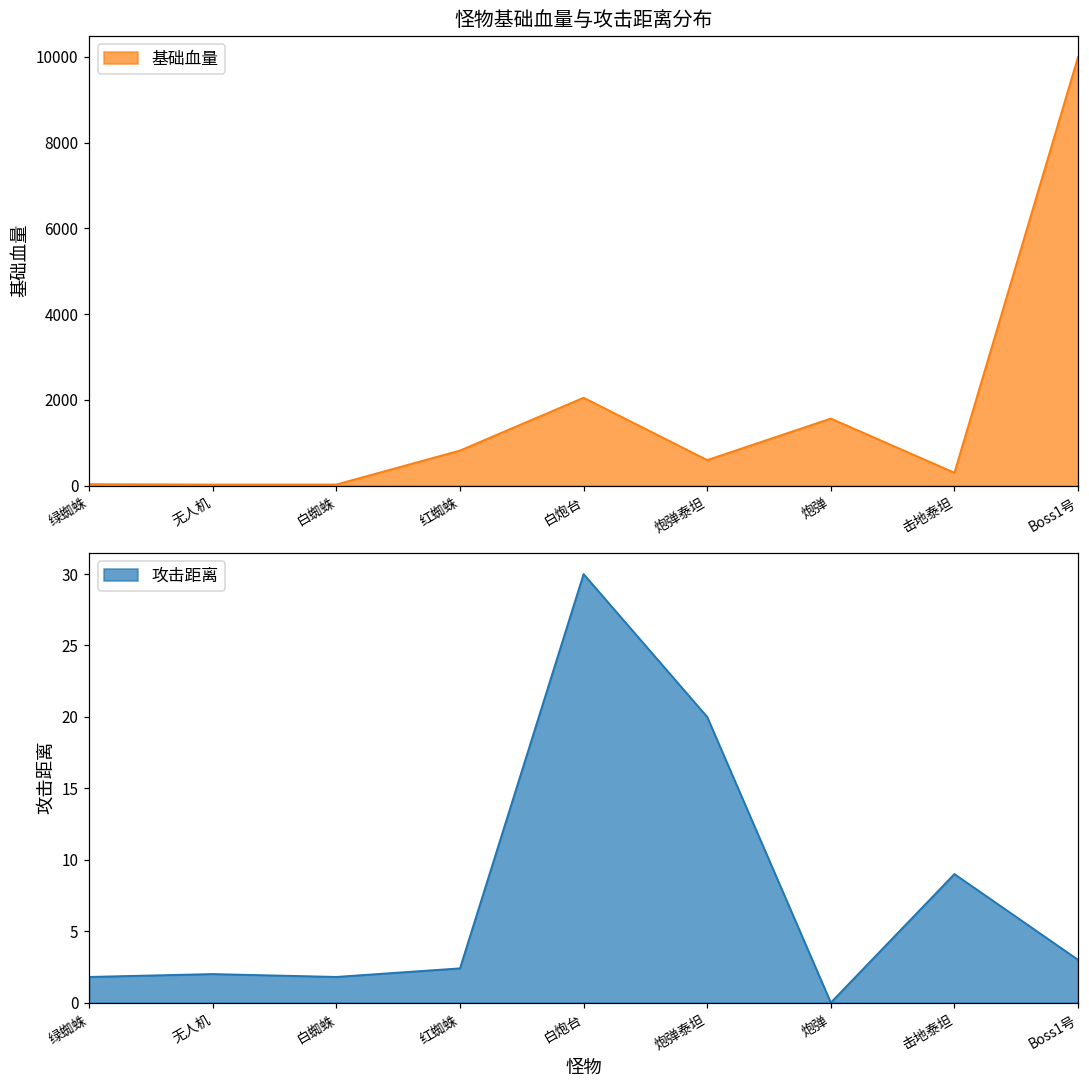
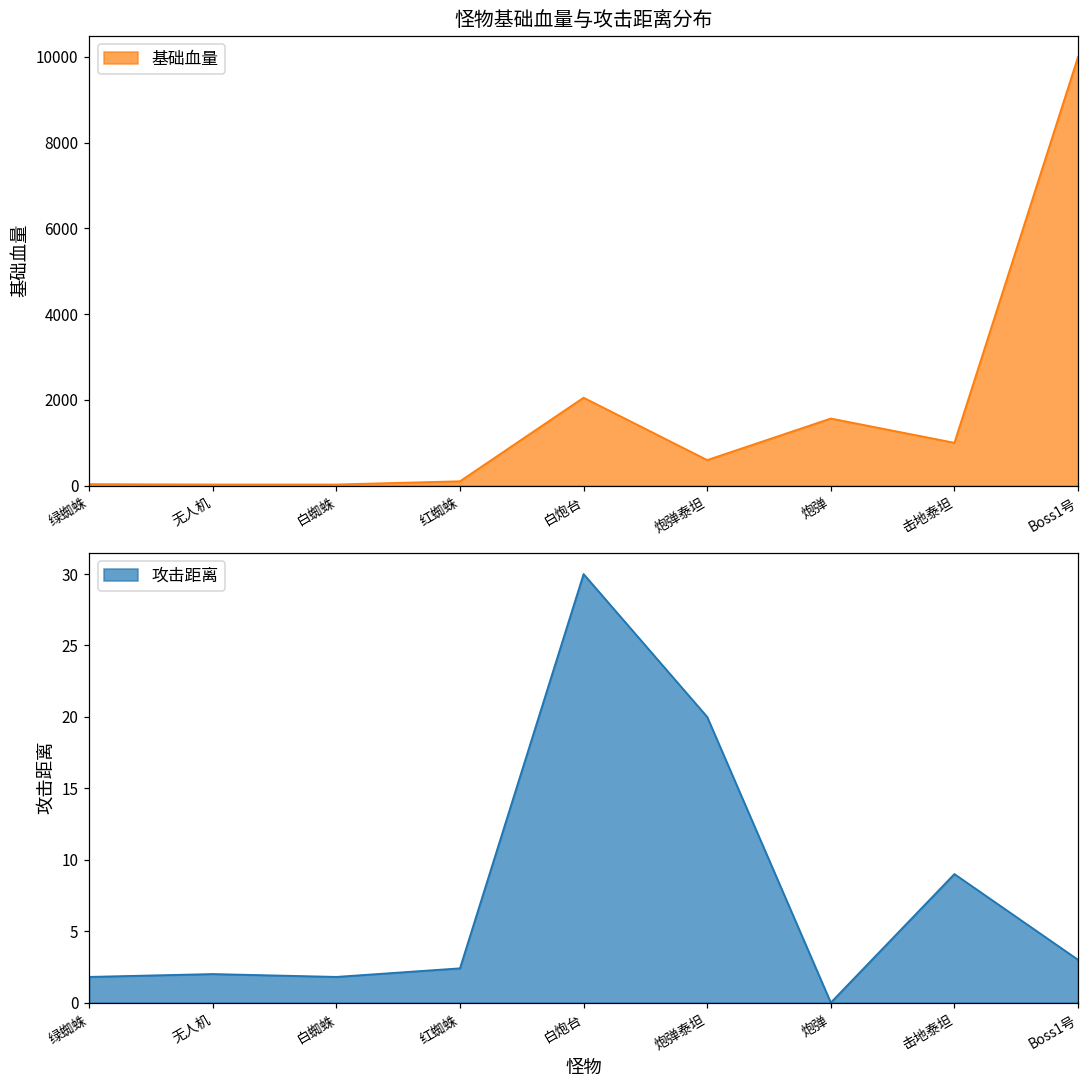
怪物基础血量与攻击距离分布, 红蜘蛛: 800 -> 100
怪物基础血量与攻击距离分布, 击地泰坦: 300 -> 1000
